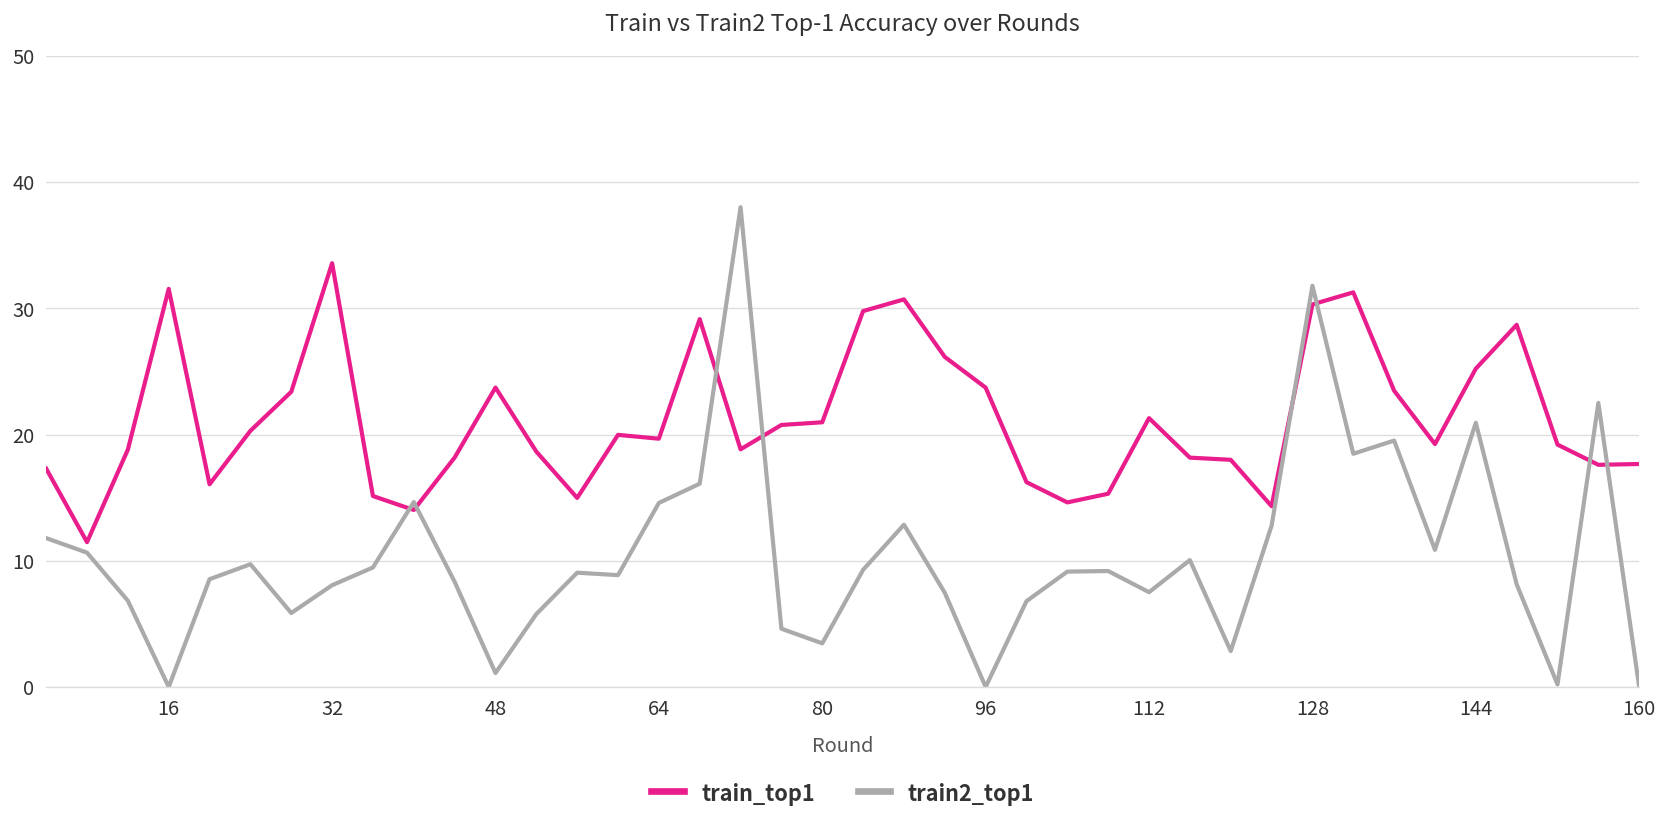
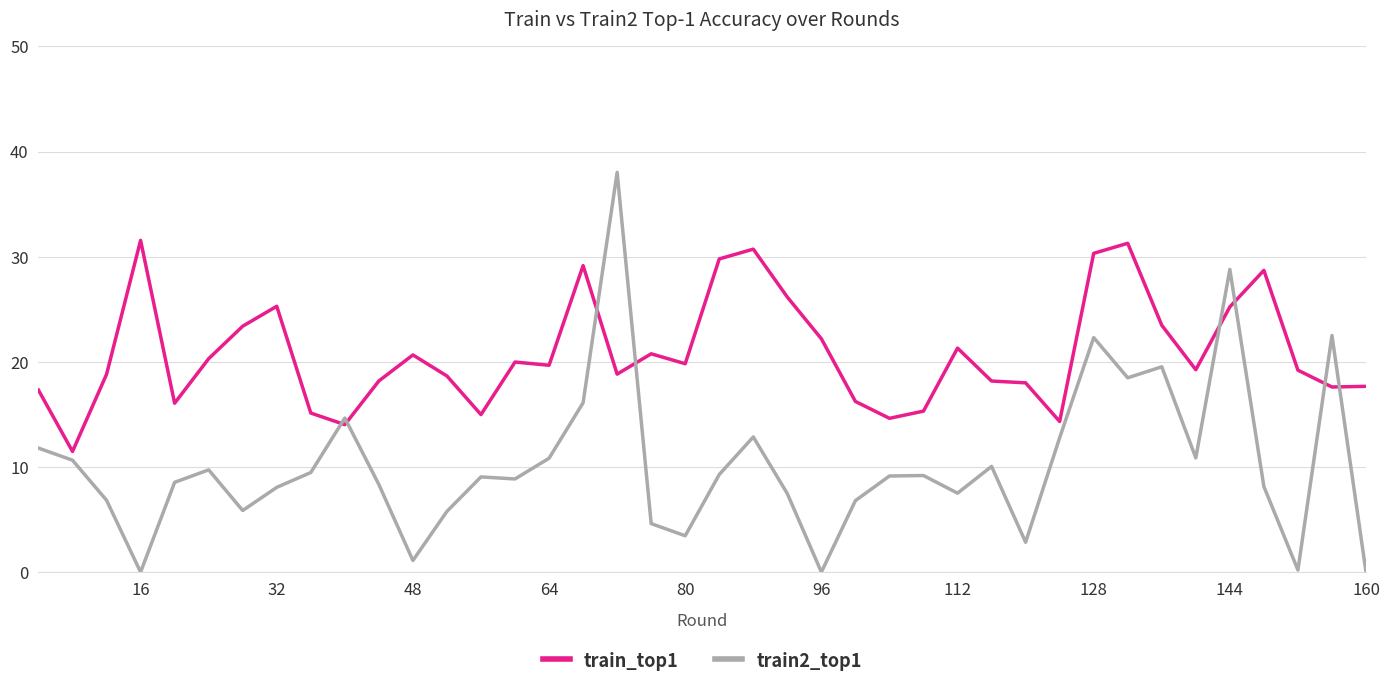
train_top1, 32: 33.6 -> 25.3
train_top1, 48: 23.7 -> 20.7
train2_top1, 64: 14.6 -> 10.8
train_top1, 80: 21.0 -> 19.8
train_top1, 96: 23.7 -> 22.2
train2_top1, 128: 31.8 -> 22.3
train2_top1, 144: 20.9 -> 28.8
